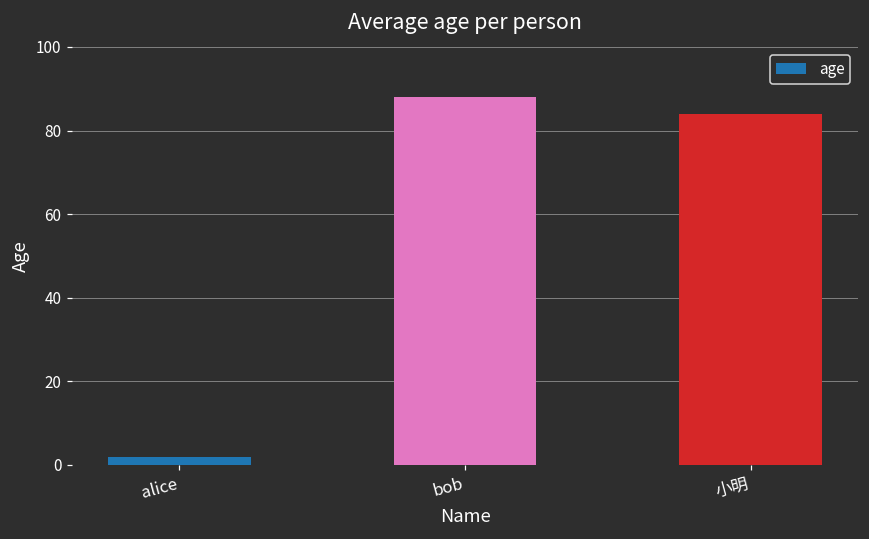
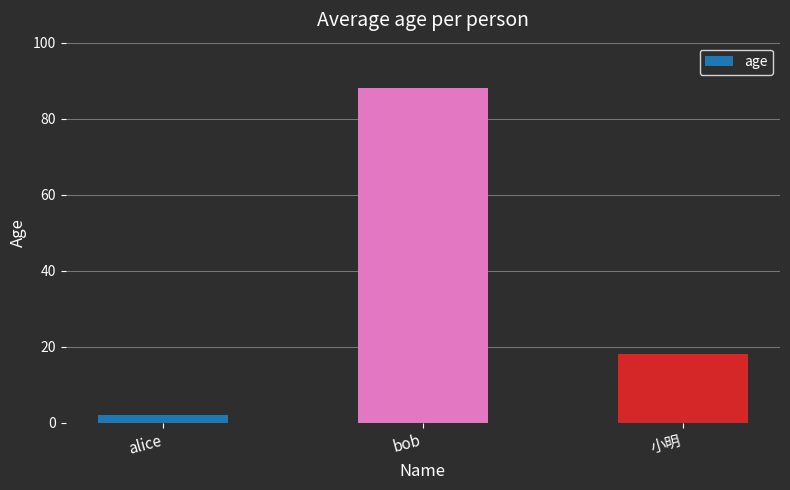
小明: 84 -> 18
